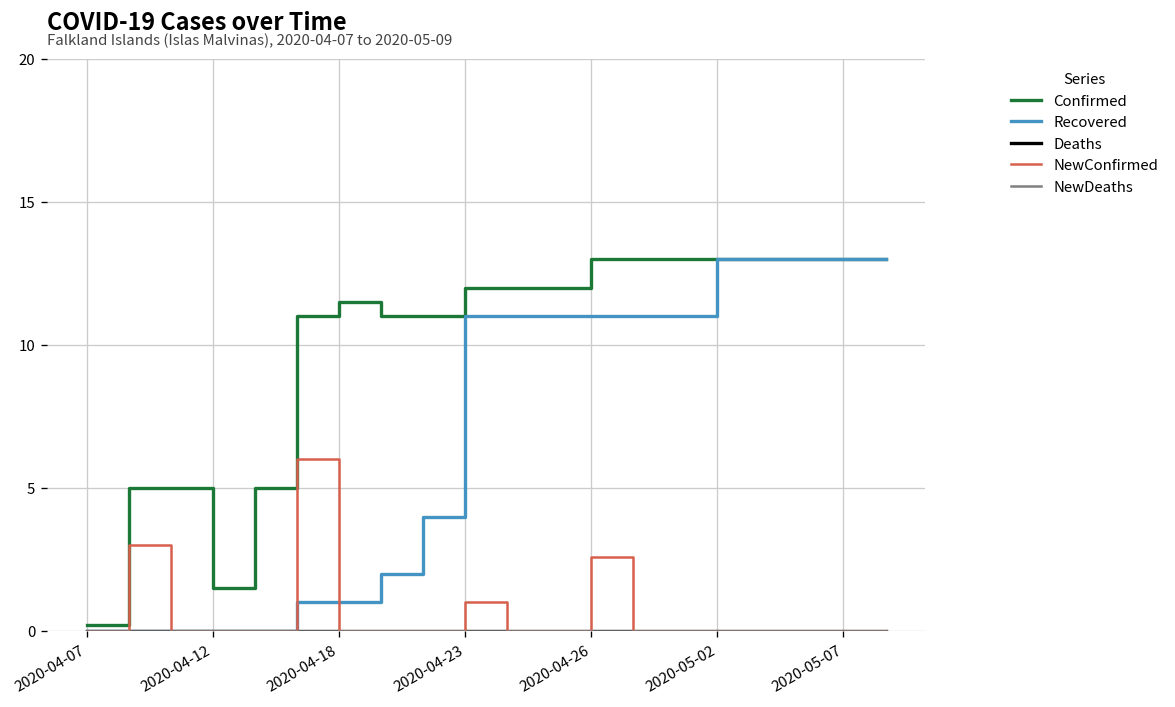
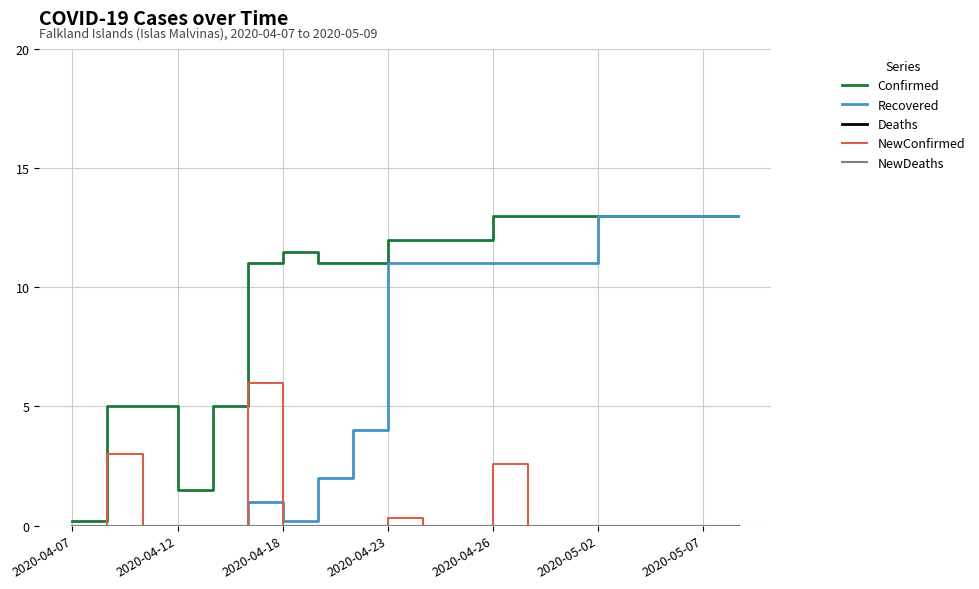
Recovered, 2020-04-18: 1.0 -> 0.2
NewConfirmed, 2020-04-23: 1.0 -> 0.3
